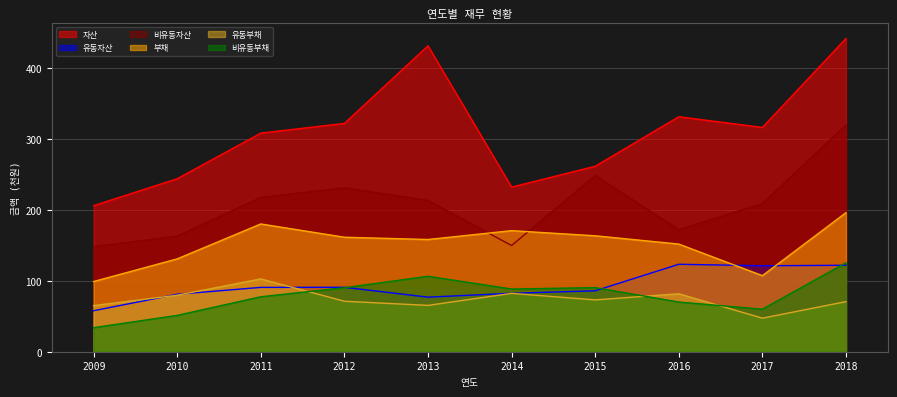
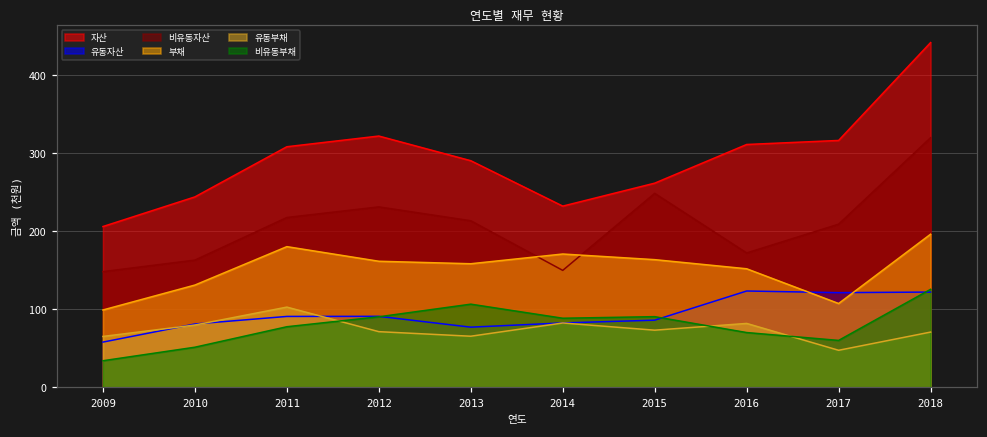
자산, 2013: 430 -> 290
자산, 2016: 330 -> 310
